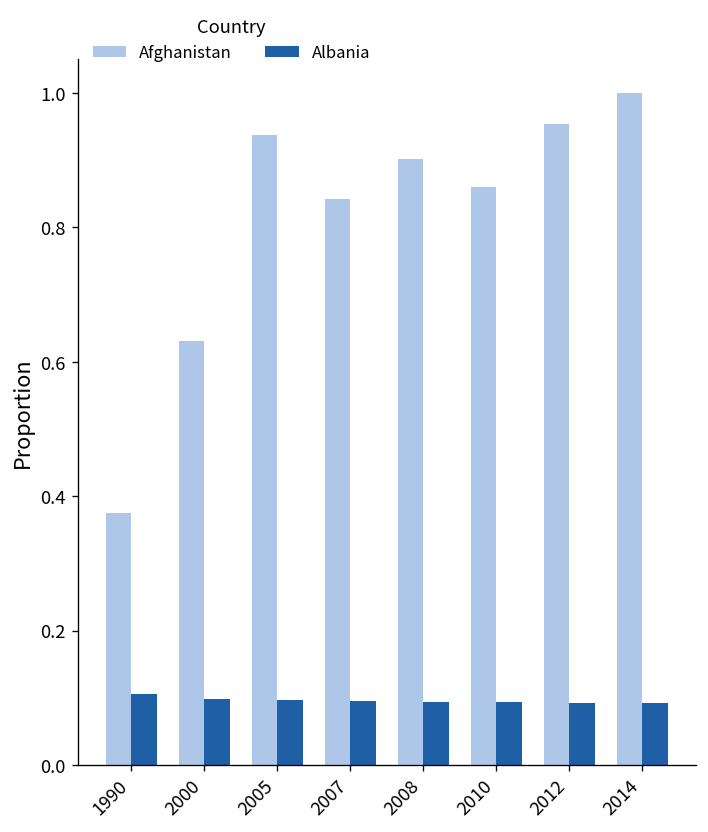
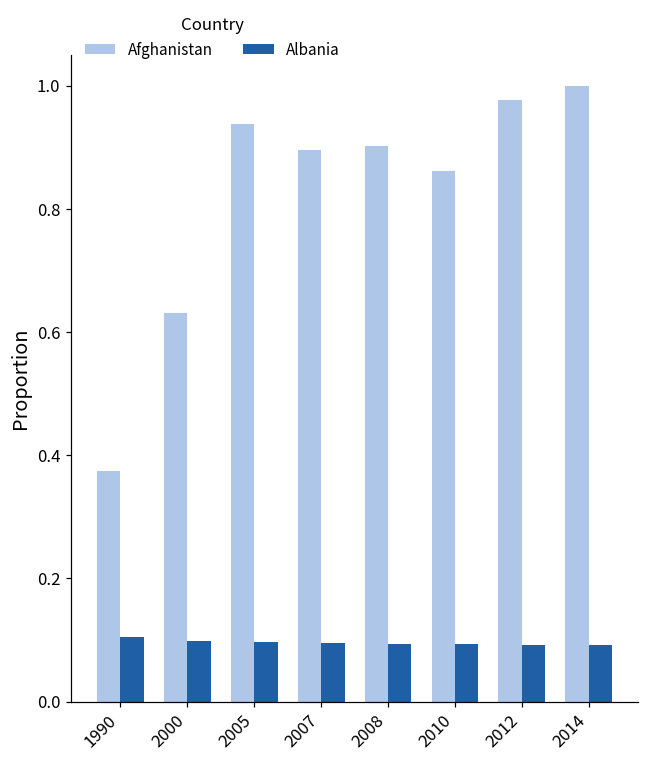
Afghanistan, 2007: 0.84 -> 0.90
Afghanistan, 2012: 0.95 -> 0.98
